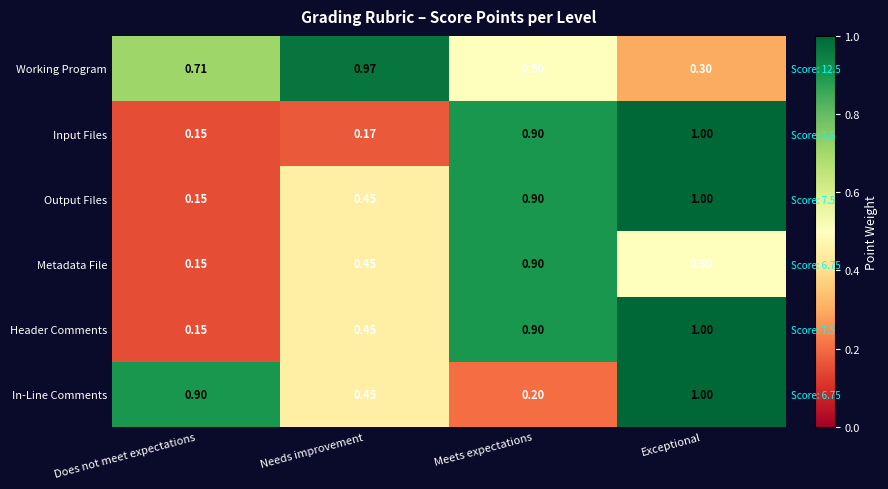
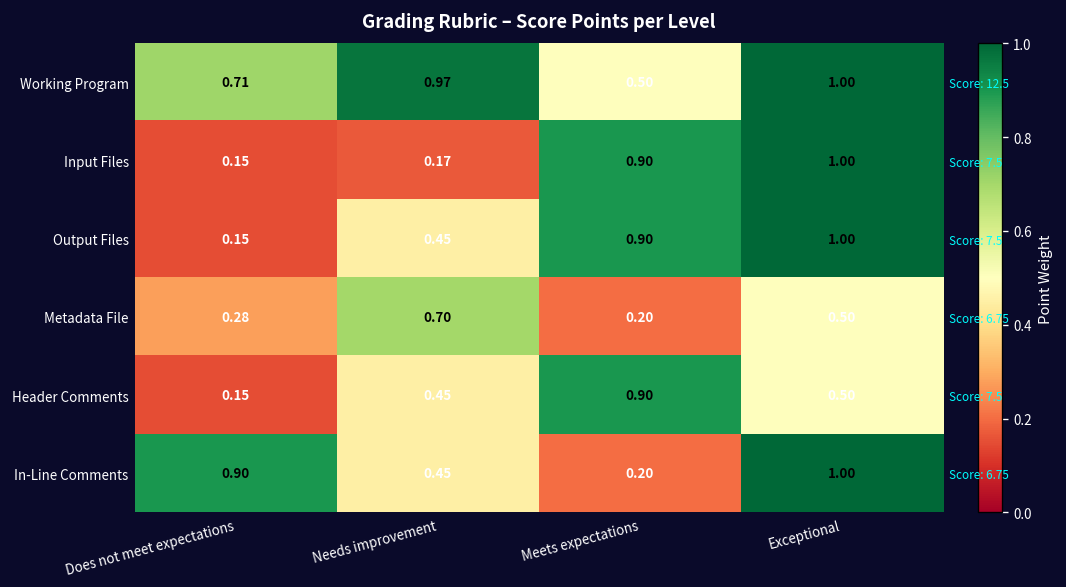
Working Program, Exceptional: 0.30 -> 1.00
Metadata File, Does not meet expectations: 0.15 -> 0.28
Metadata File, Needs improvement: 0.45 -> 0.70
Metadata File, Meets expectations: 0.90 -> 0.20
Header Comments, Exceptional: 1.00 -> 0.50
